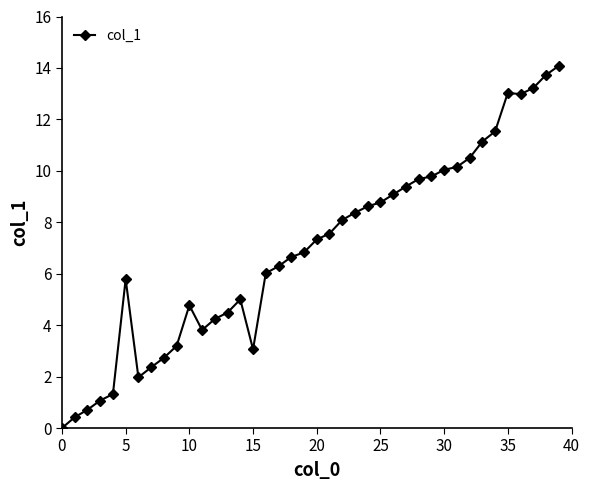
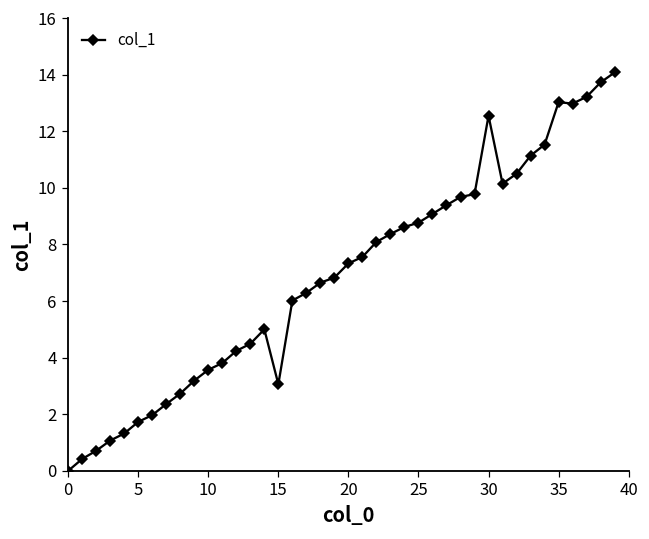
5: 5.8 -> 1.7
10: 4.8 -> 3.6
30: 10.0 -> 12.6
